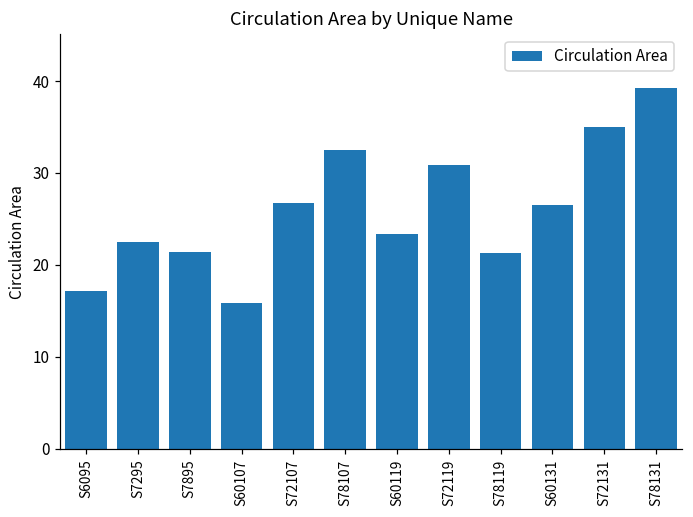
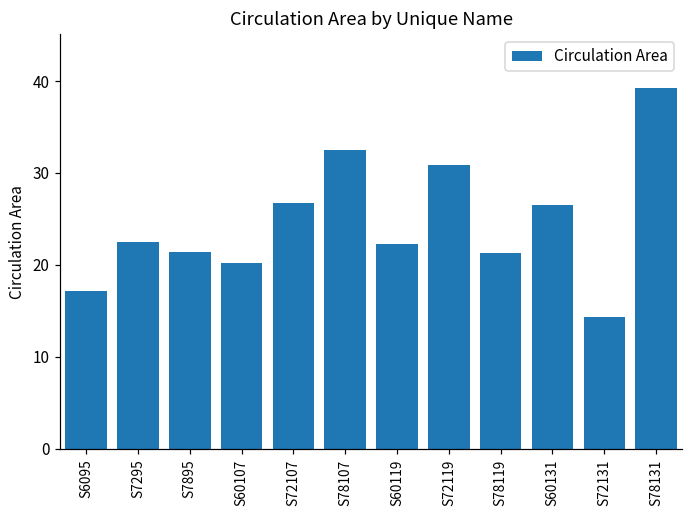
S60107: 16 -> 20
S60119: 23 -> 22
S72131: 35 -> 14
